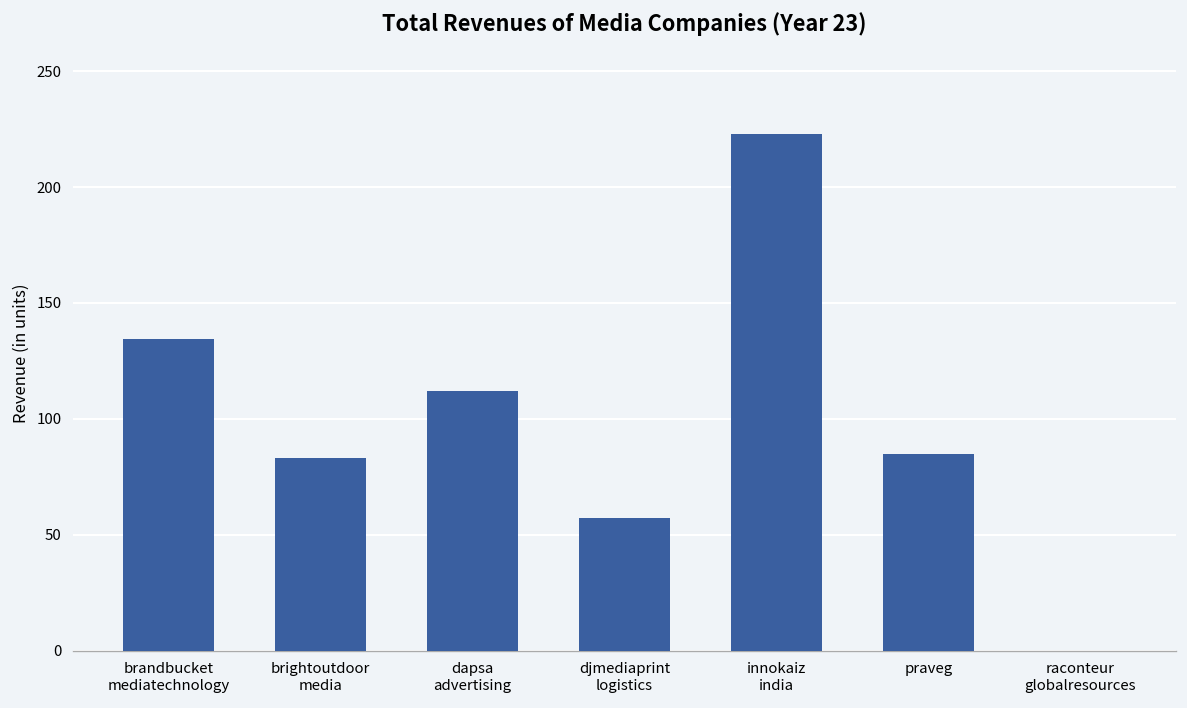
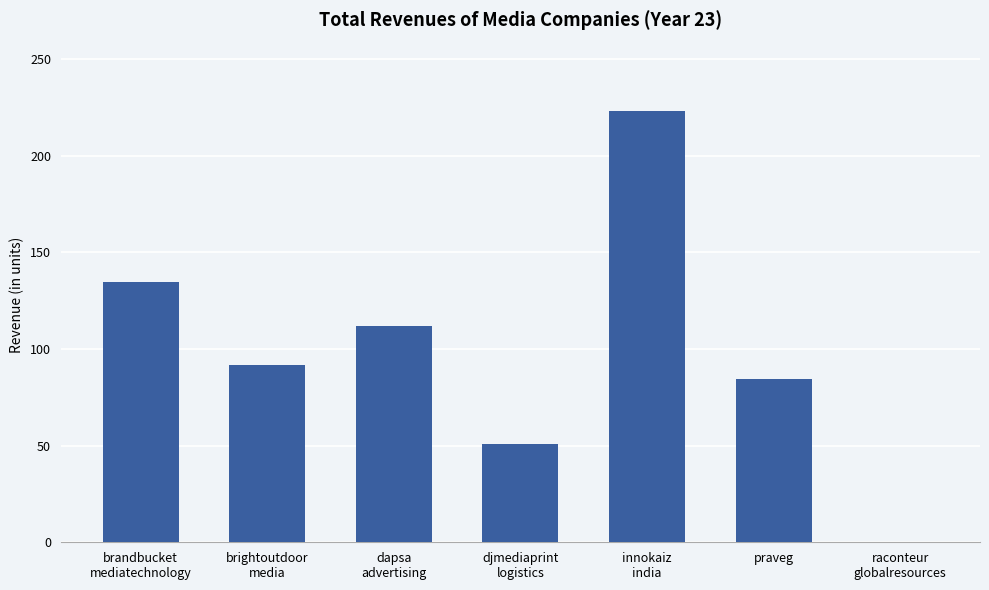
brightoutdoor media: 83 -> 92
djmediaprint logistics: 57 -> 51
